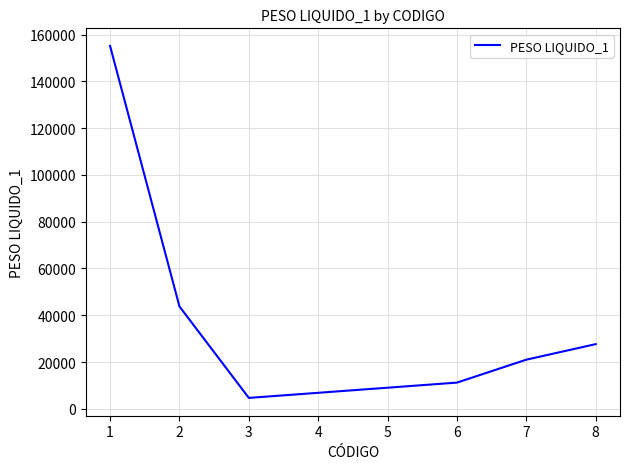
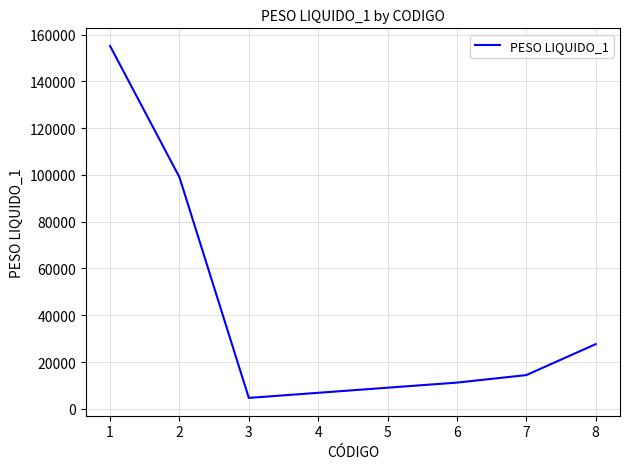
2: 44000 -> 99000
7: 21000 -> 14000
